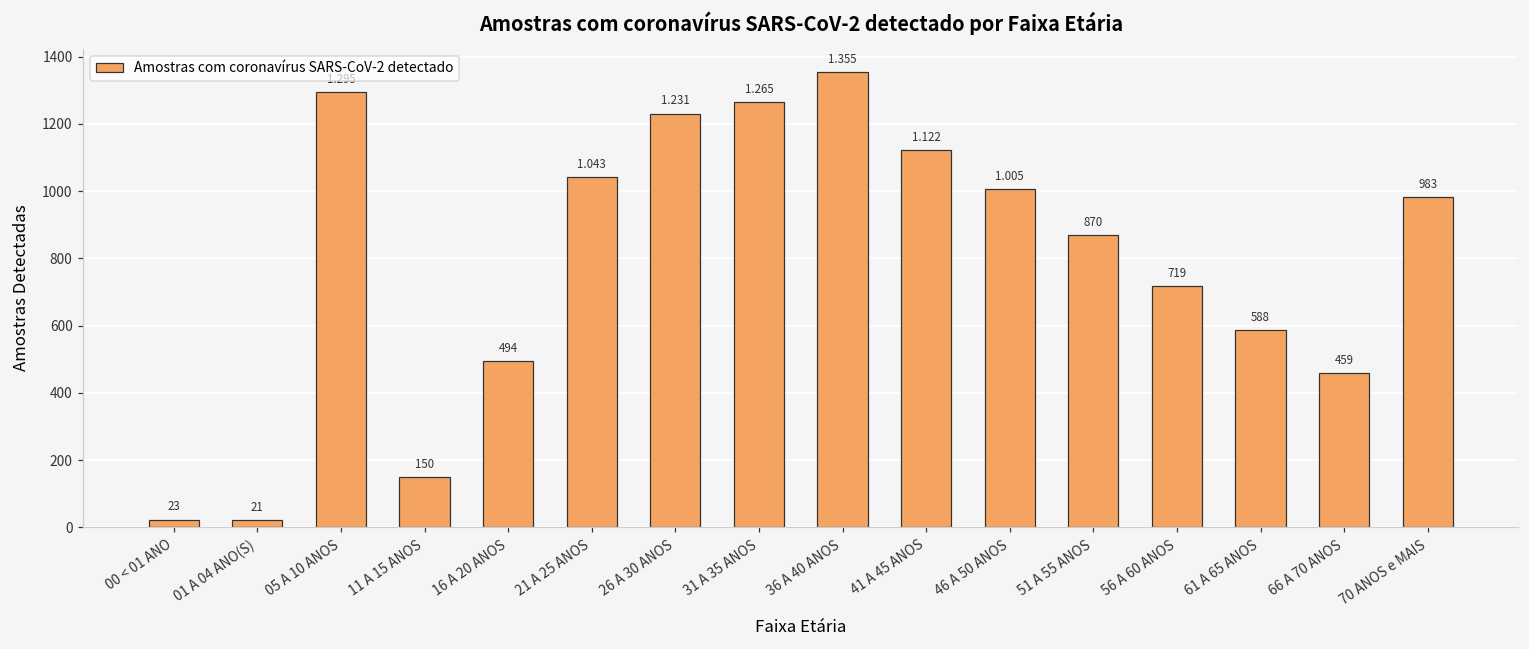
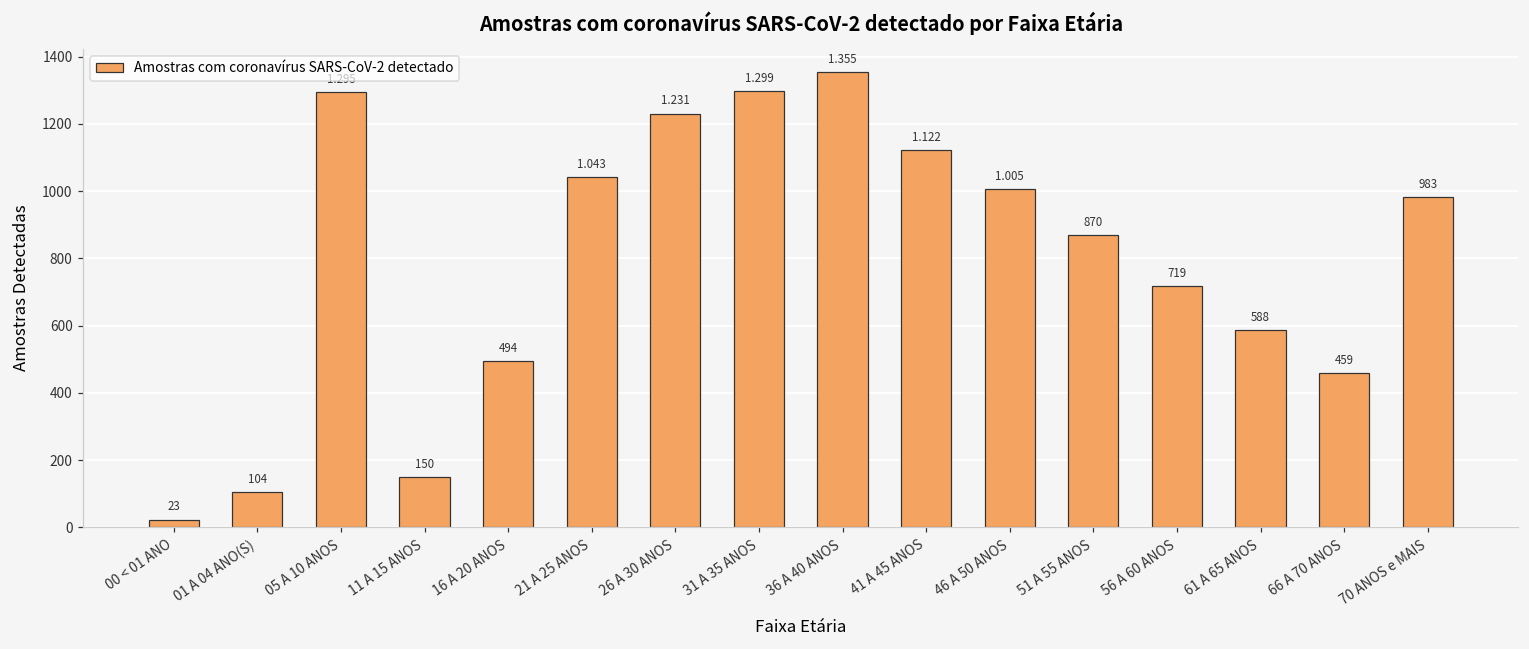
01 A 04 ANO(S): 21 -> 104
31 A 35 ANOS: 1.265 -> 1.299
